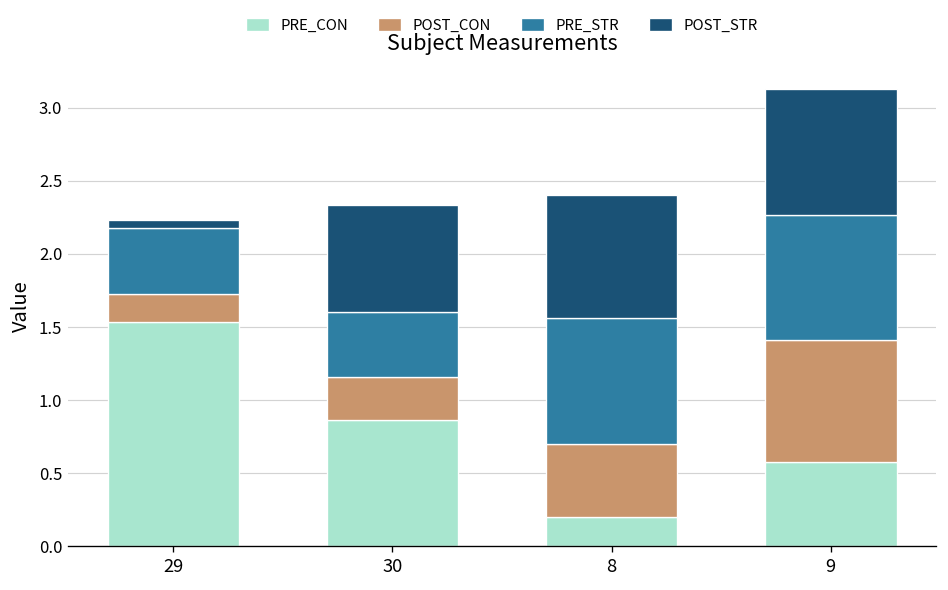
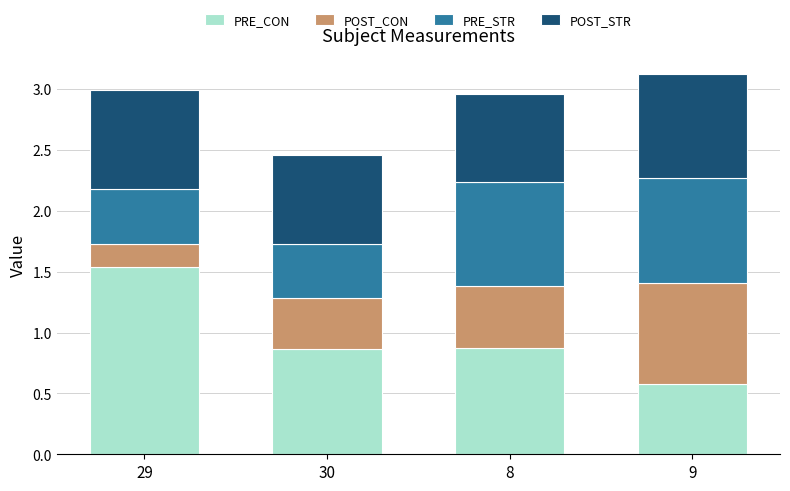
POST_STR, 29: 0.05 -> 0.81
POST_CON, 30: 0.29 -> 0.42
PRE_CON, 8: 0.20 -> 0.87
POST_STR, 8: 0.84 -> 0.72
